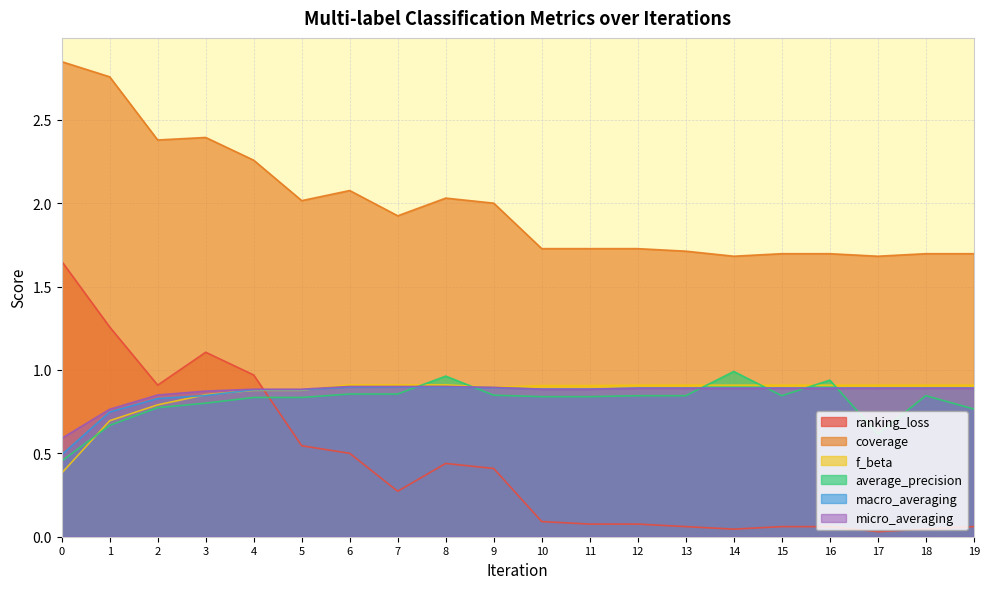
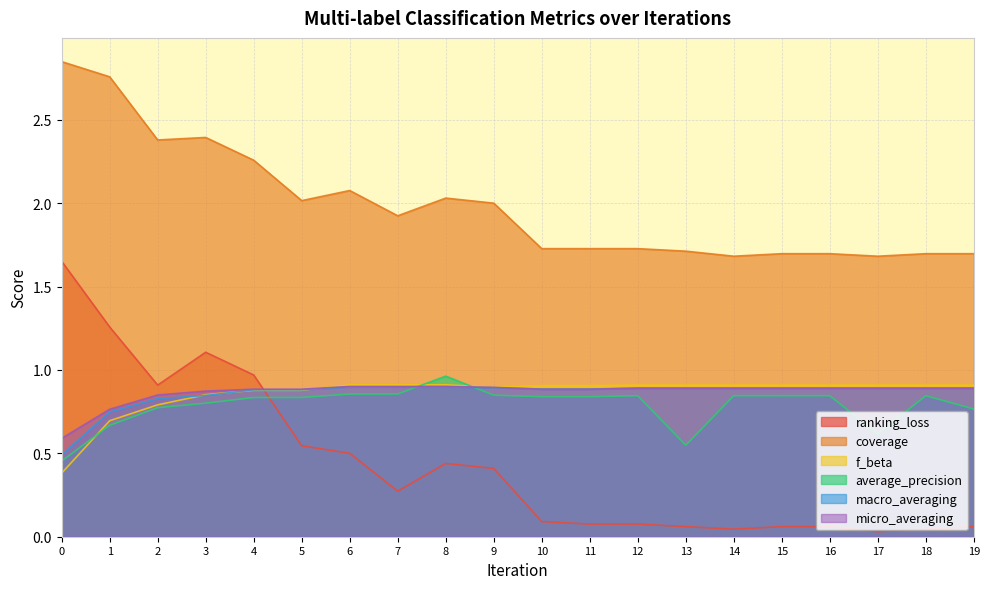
average_precision, 13: 0.85 -> 0.55
average_precision, 14: 0.99 -> 0.85
average_precision, 16: 0.94 -> 0.85
